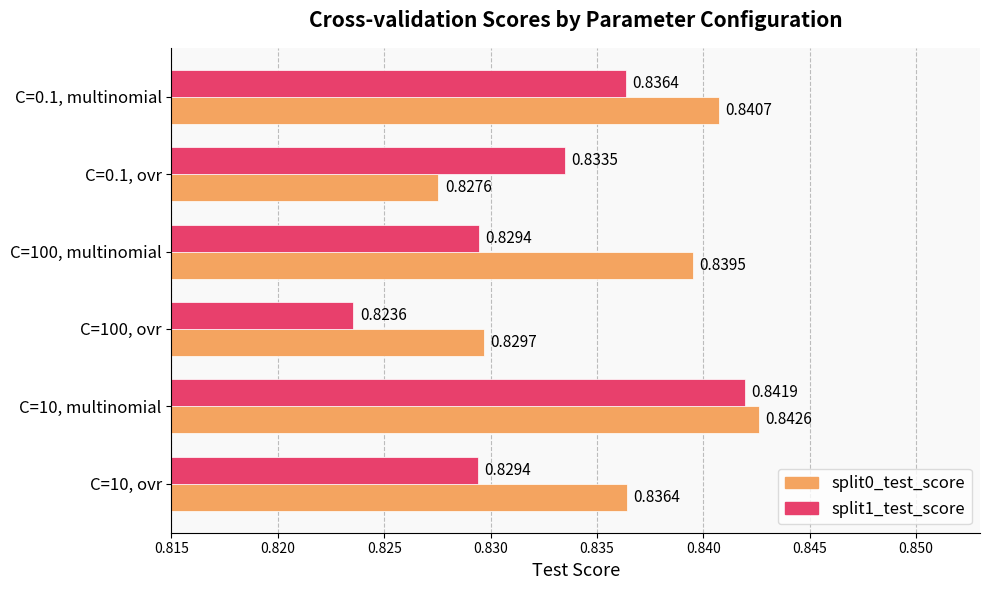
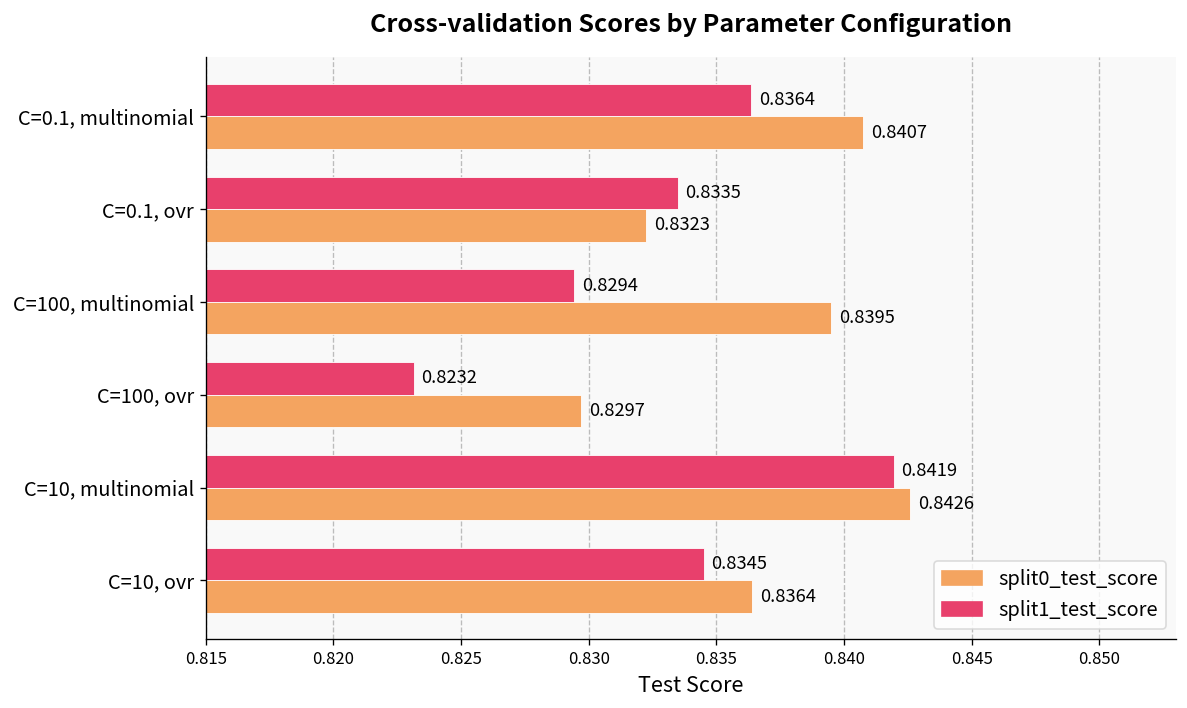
split0_test_score, C=0.1, ovr: 0.8276 -> 0.8323
split1_test_score, C=100, ovr: 0.8236 -> 0.8232
split1_test_score, C=10, ovr: 0.8294 -> 0.8345
